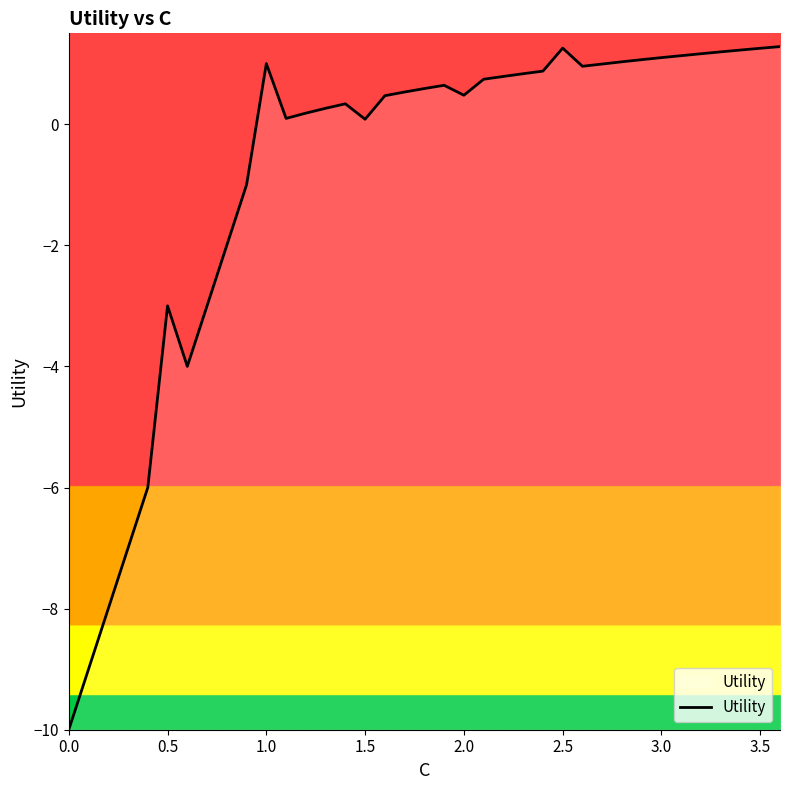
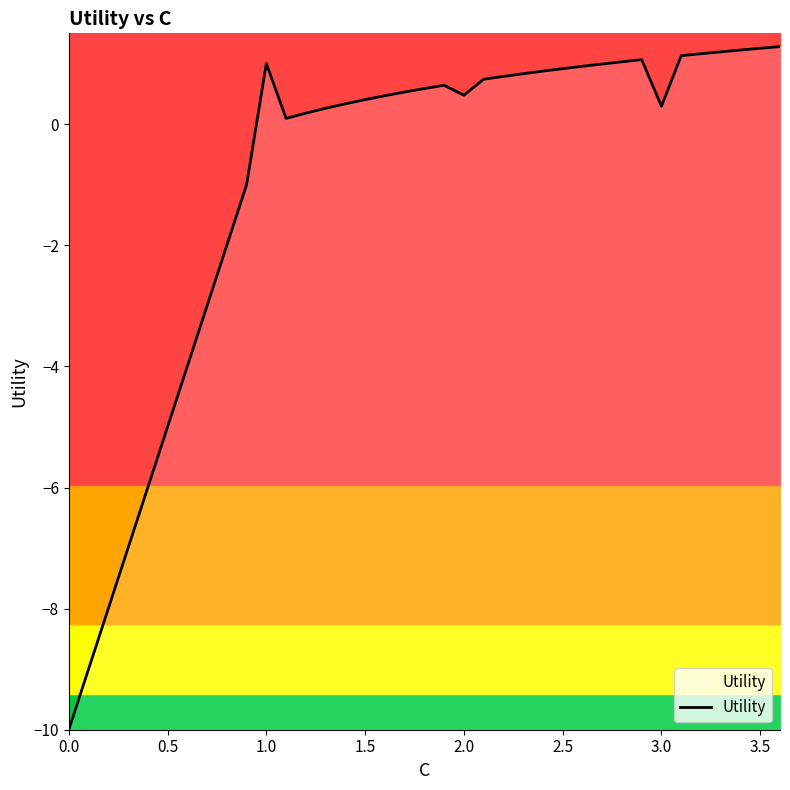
0.5: -3 -> -5
1.5: 0.1 -> 0.4
2.5: 1.3 -> 0.9
3.0: 1.1 -> 0.3
